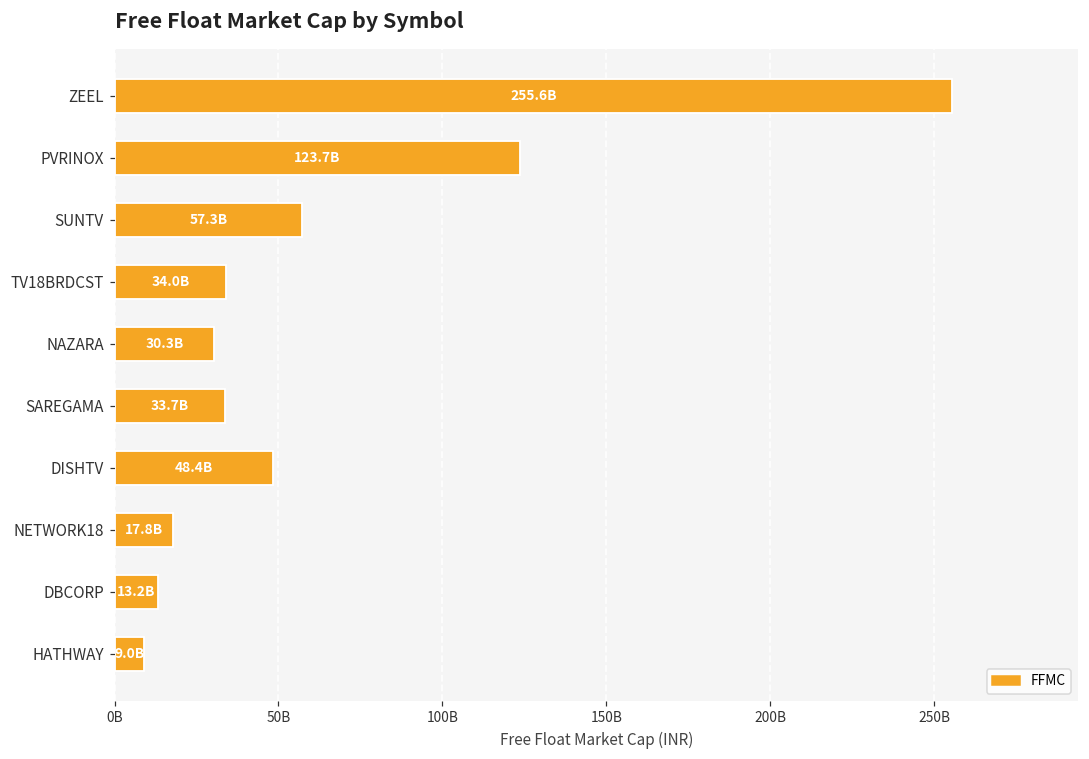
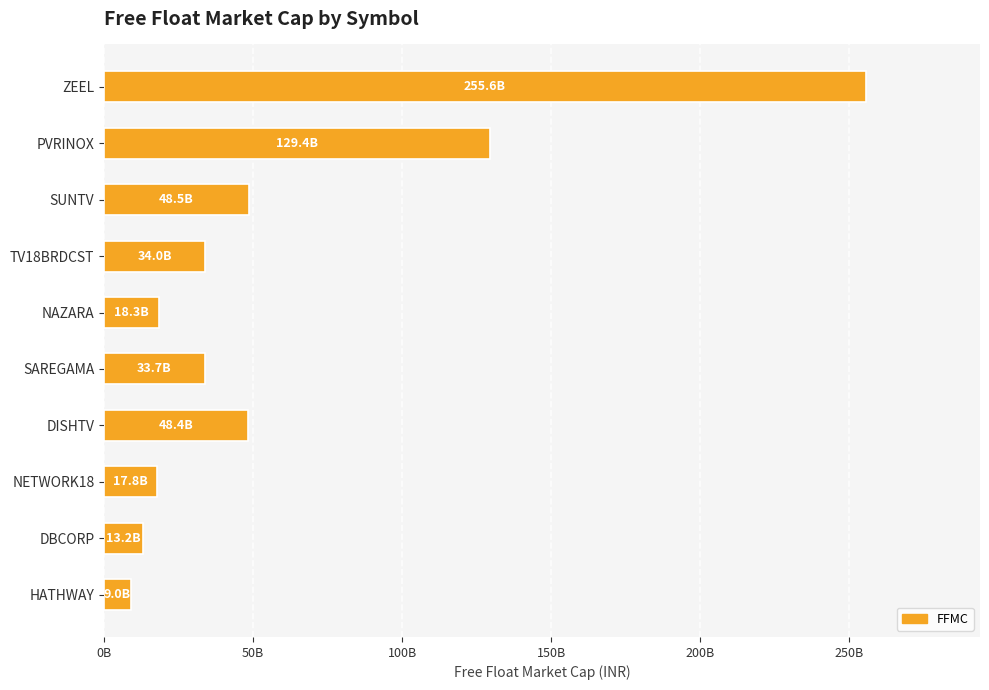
PVRINOX: 123.7B -> 129.4B
SUNTV: 57.3B -> 48.5B
NAZARA: 30.3B -> 18.3B
